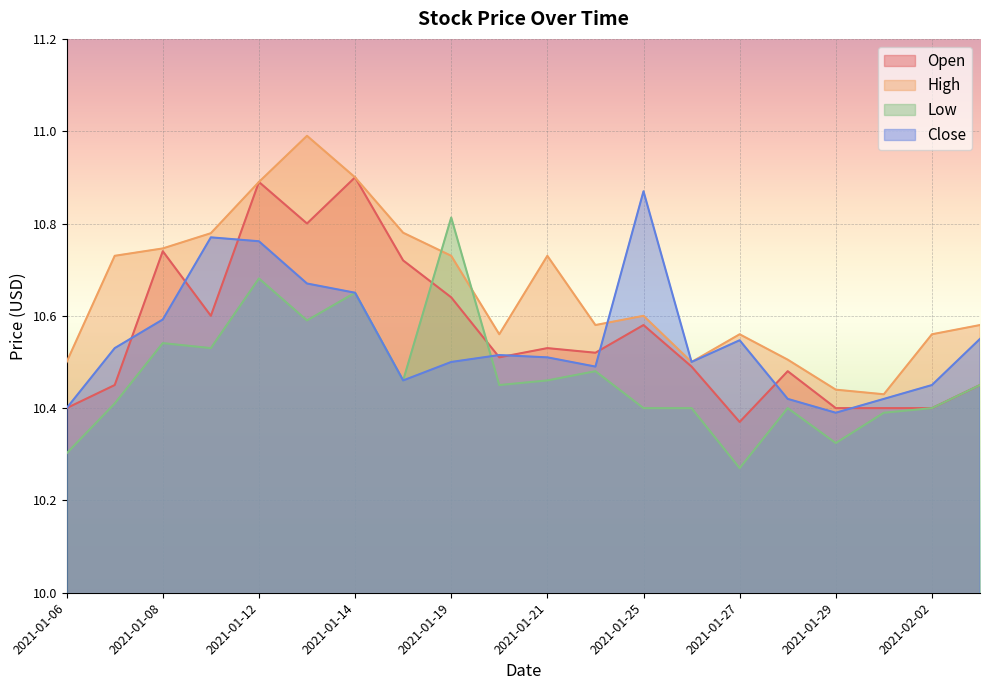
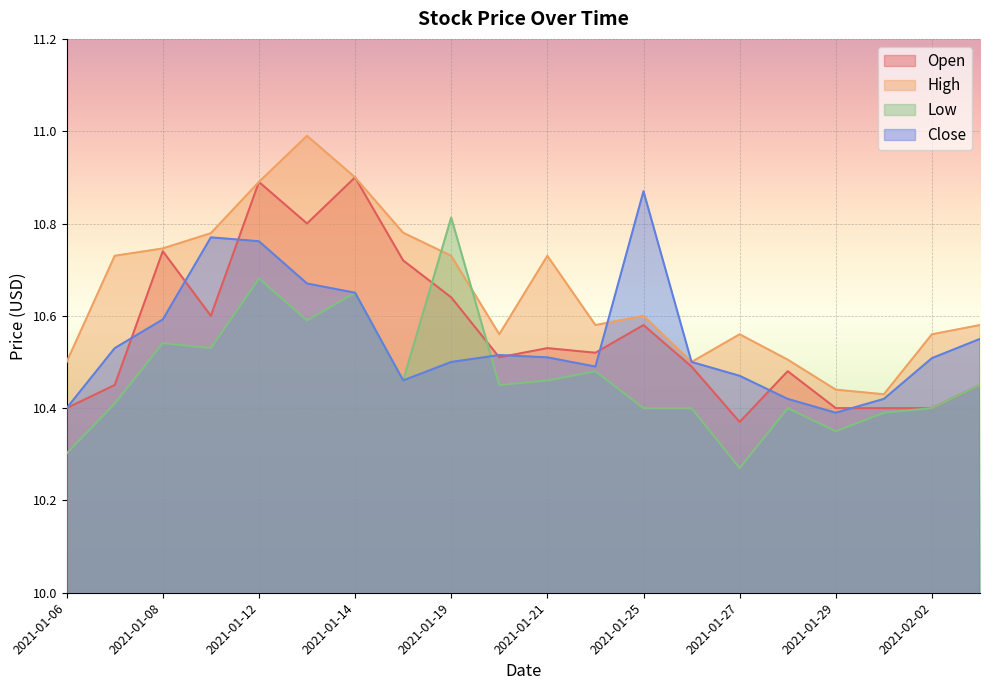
Close, 2021-01-27: 10.55 -> 10.47
Low, 2021-01-29: 10.32 -> 10.35
Close, 2021-02-02: 10.45 -> 10.51
